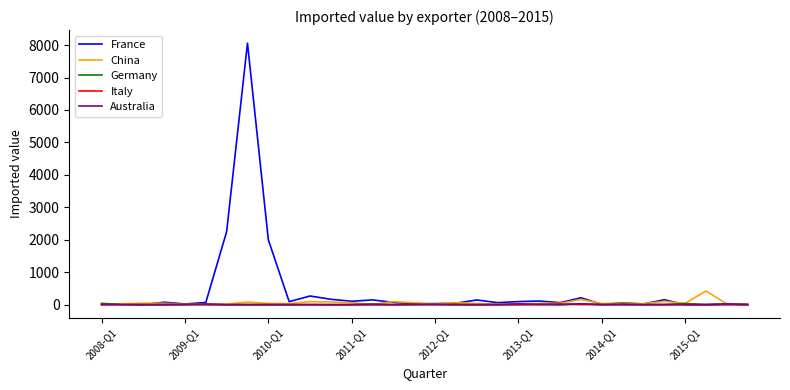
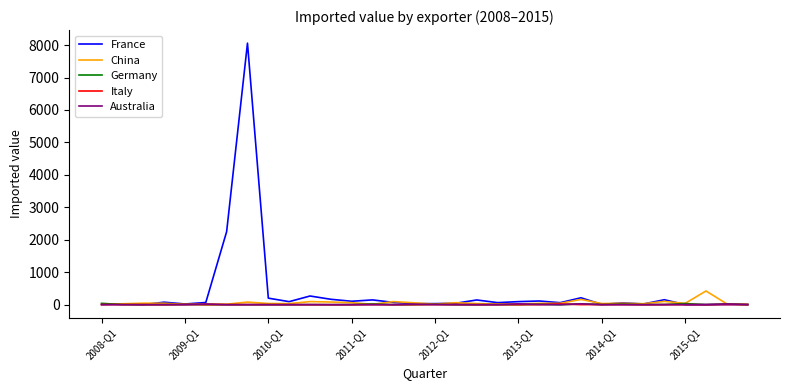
France, 2010-Q1: 2000 -> 200
